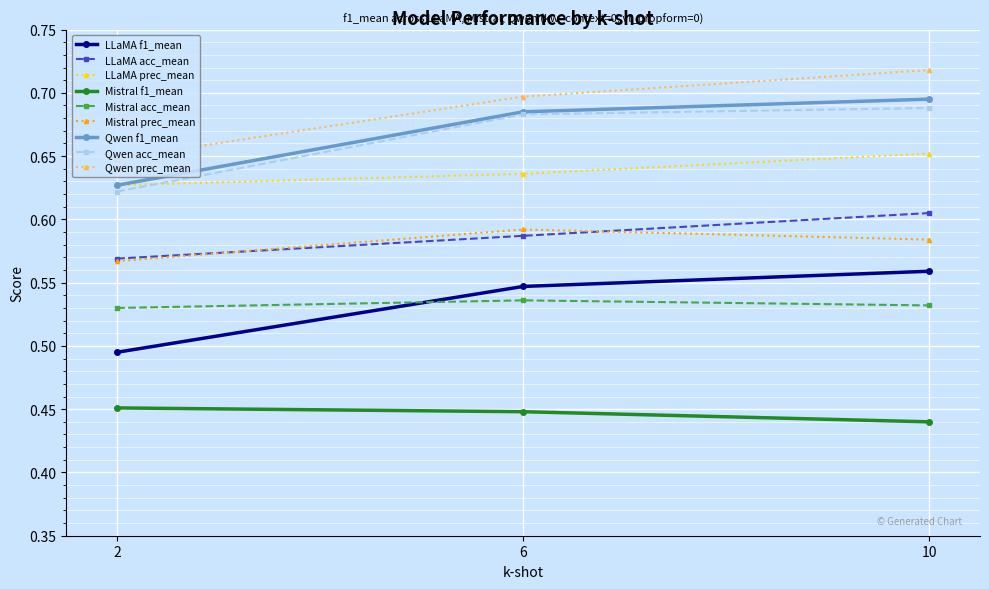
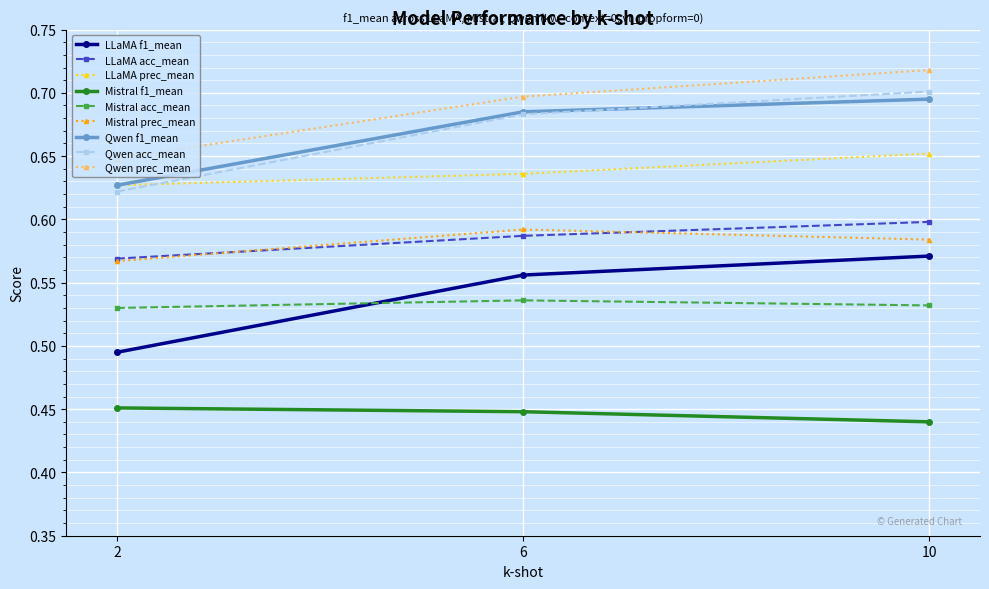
LLaMA f1_mean, 6: 0.547 -> 0.556
LLaMA f1_mean, 10: 0.559 -> 0.571
LLaMA acc_mean, 10: 0.605 -> 0.598
Qwen acc_mean, 10: 0.688 -> 0.701
